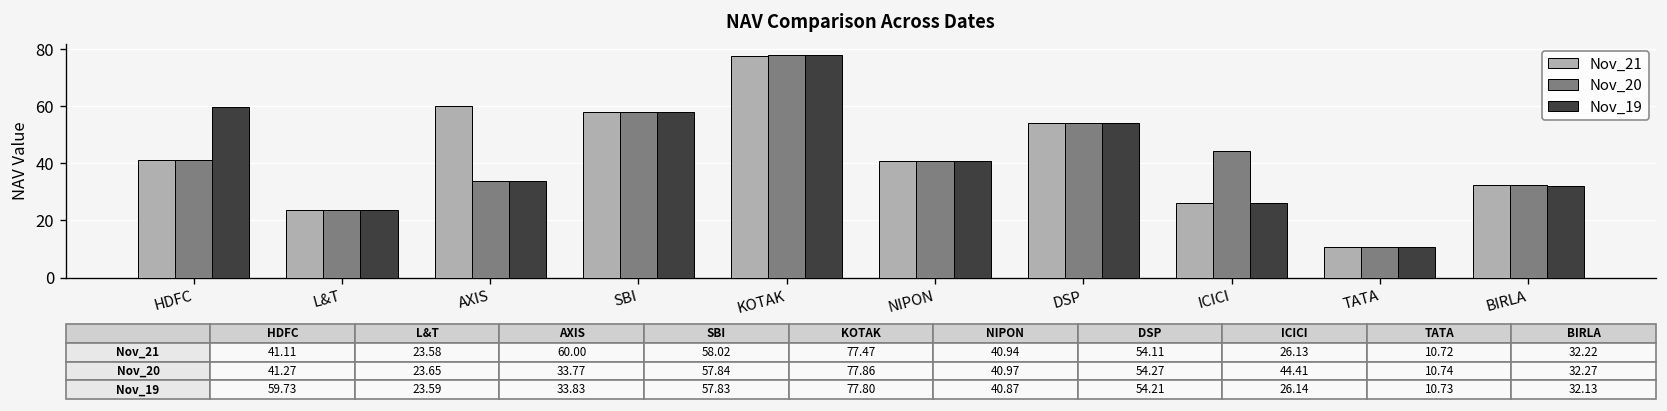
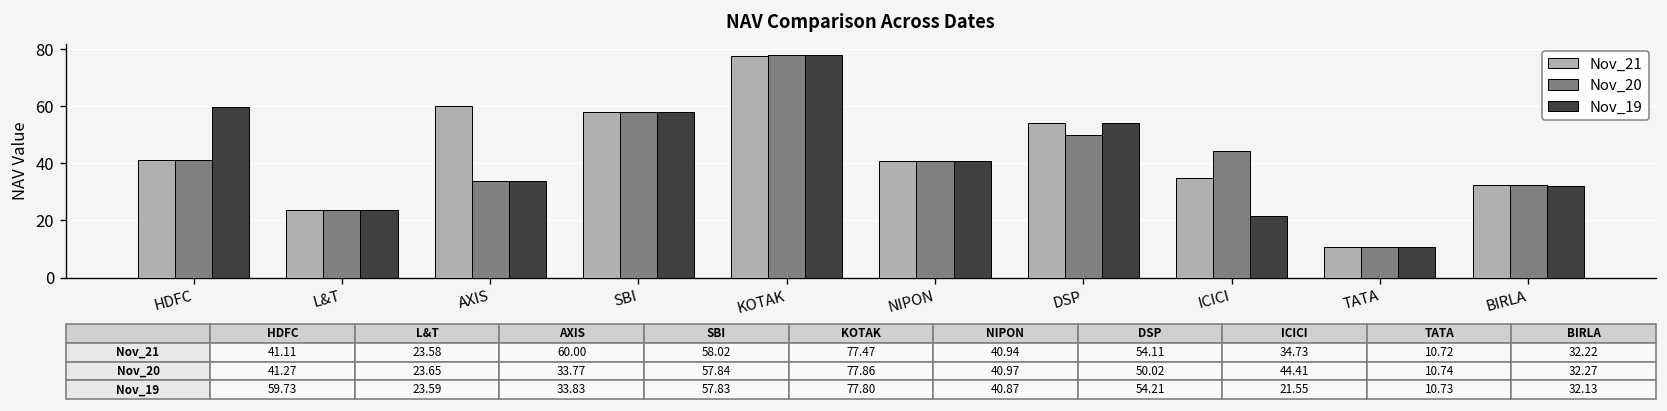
Nov_20, DSP: 54.27 -> 50.02
Nov_21, ICICI: 26.13 -> 34.73
Nov_19, ICICI: 26.14 -> 21.55
